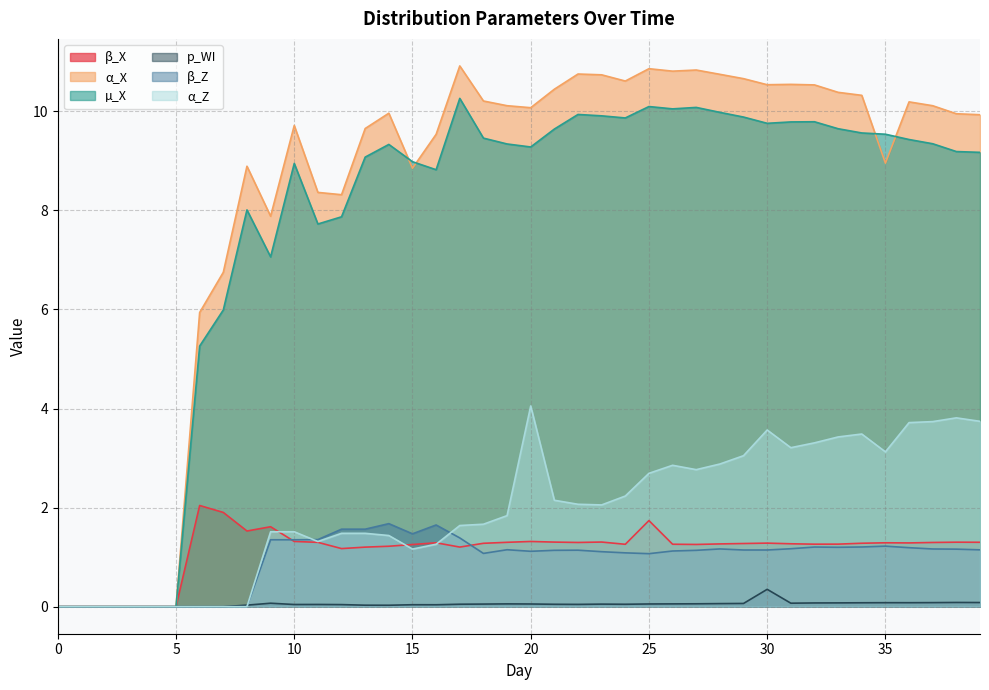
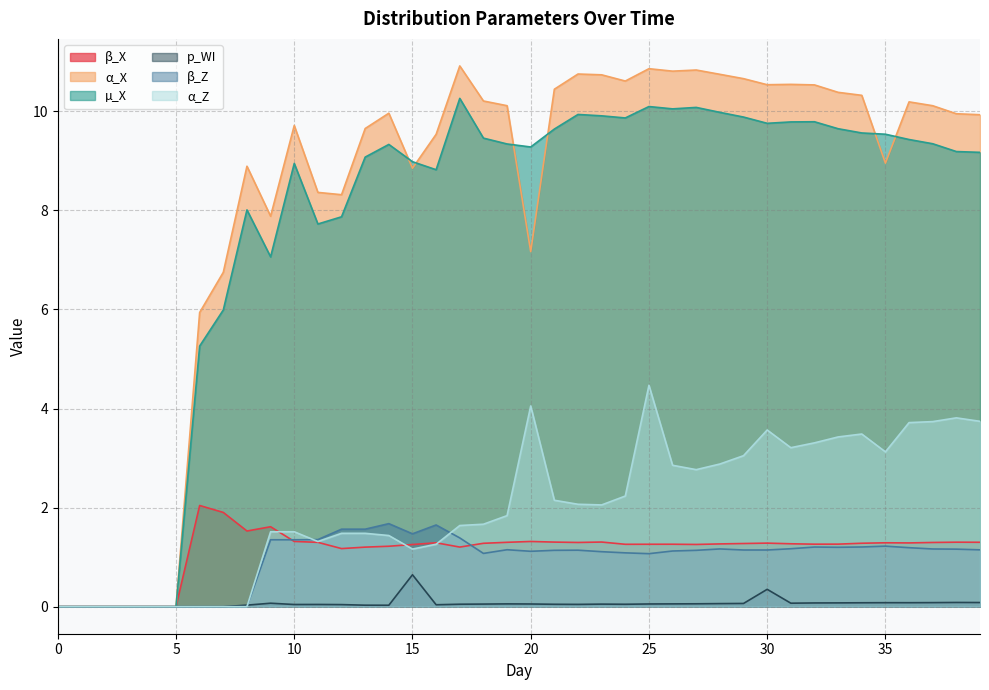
p_WI, 15: 0.0 -> 0.6
α_X, 20: 10.1 -> 7.2
β_X, 25: 1.7 -> 1.3
α_Z, 25: 2.7 -> 4.5
